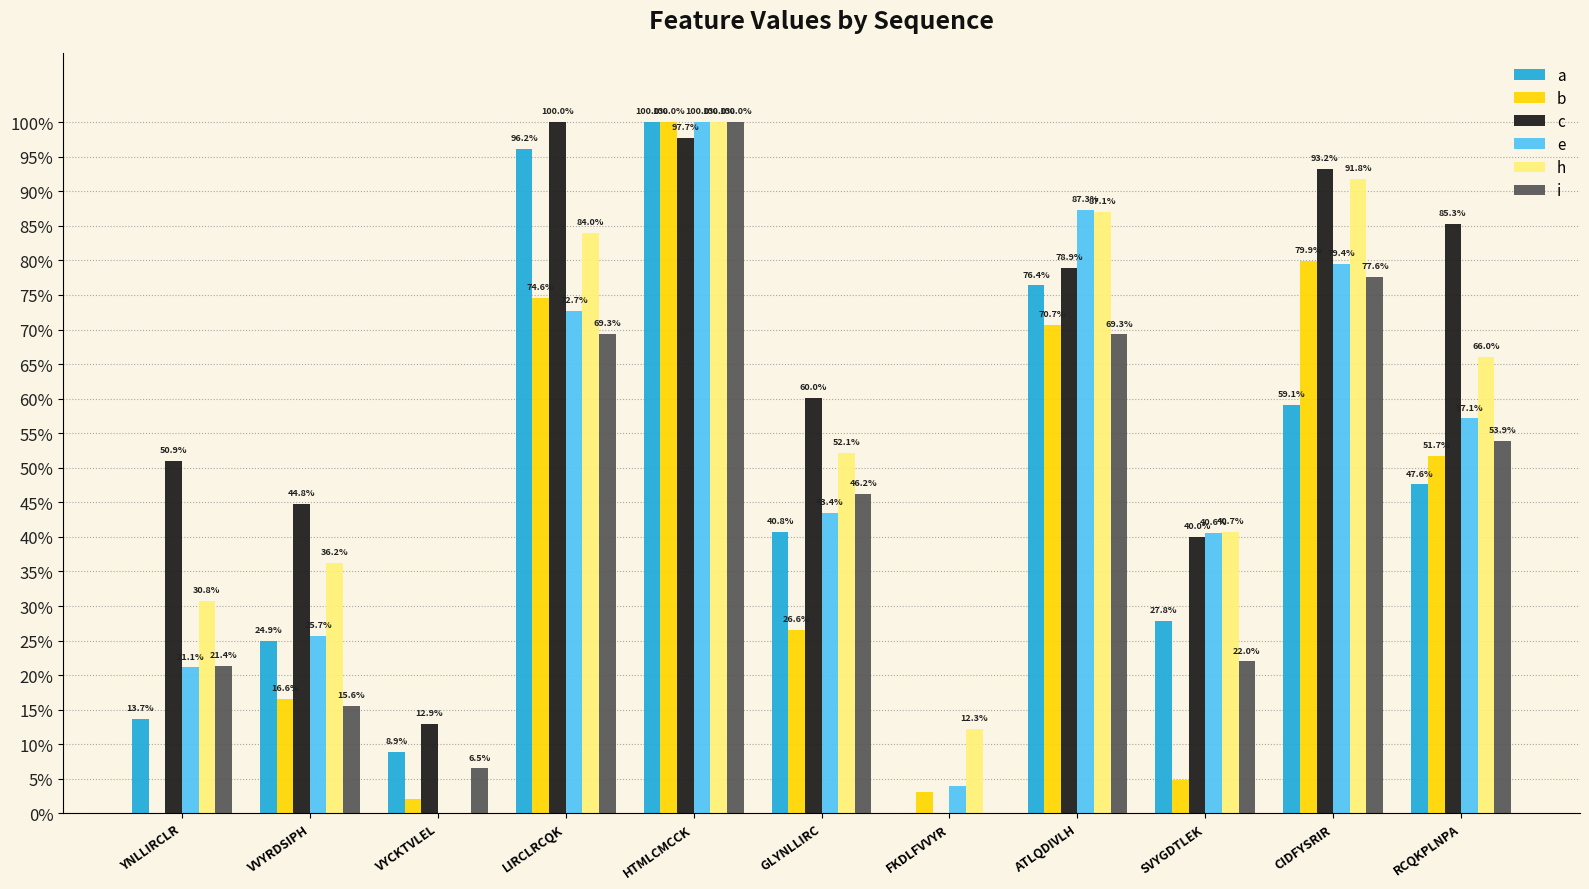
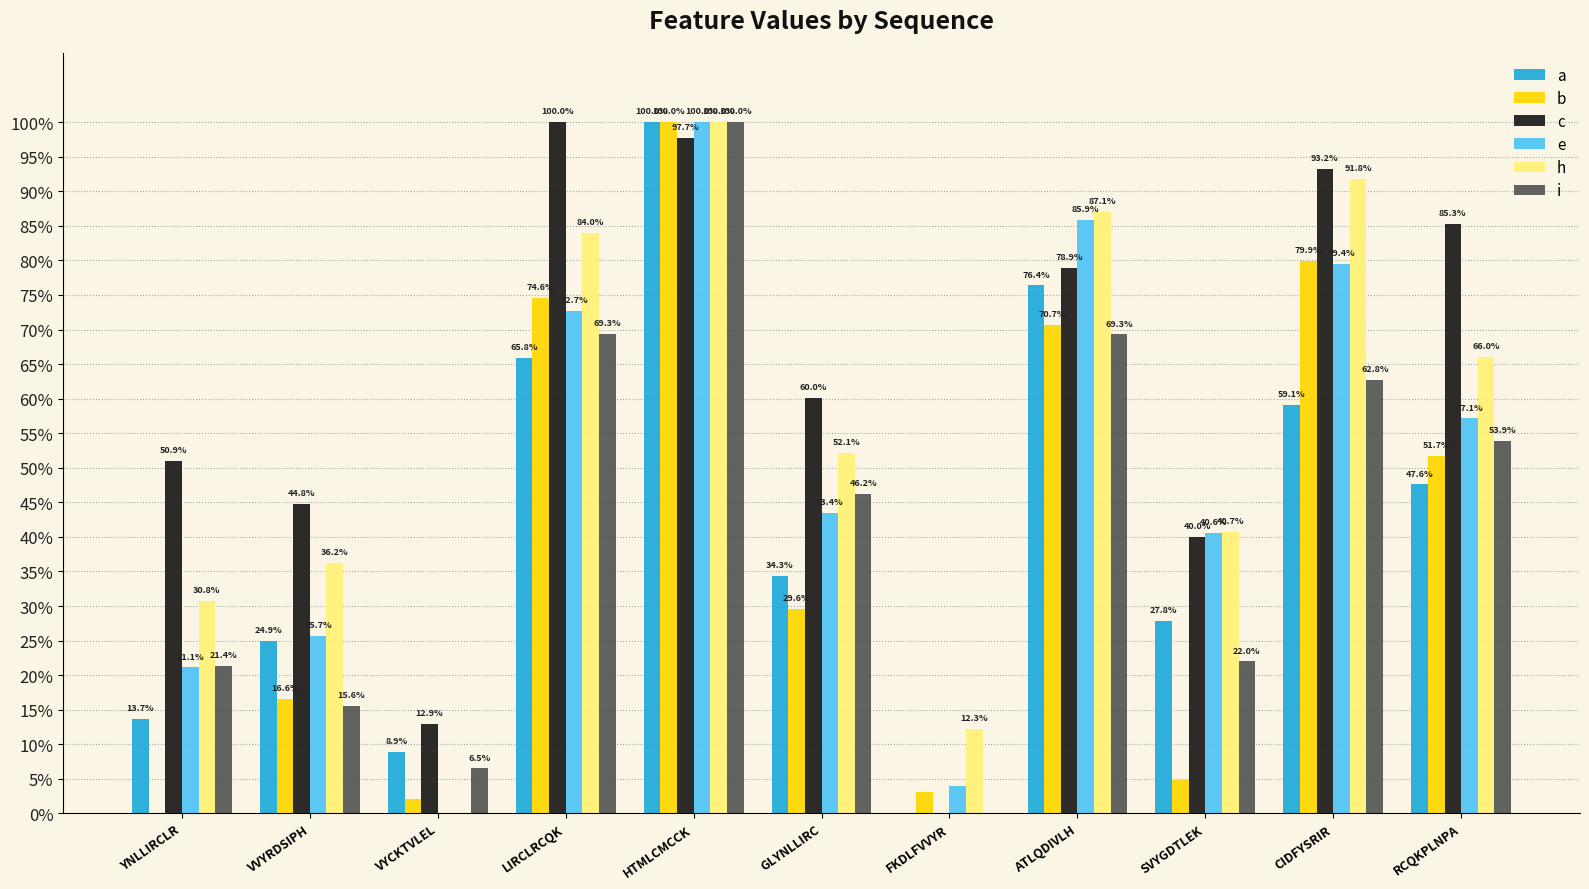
a, LIRCLRCQK: 96.2% -> 65.8%
a, GLYNLLIRC: 40.8% -> 34.3%
b, GLYNLLIRC: 26.6% -> 29.6%
e, ATLQDIVLH: 87.3% -> 85.9%
i, CIDFYSRIR: 77.6% -> 62.8%
